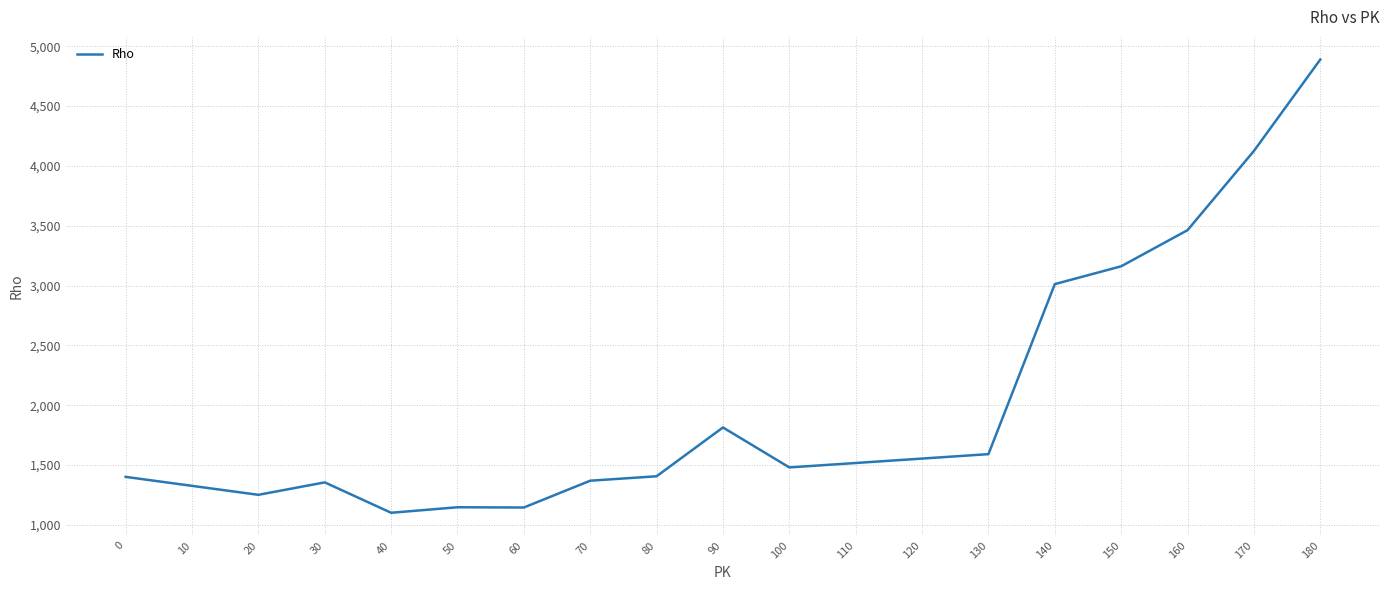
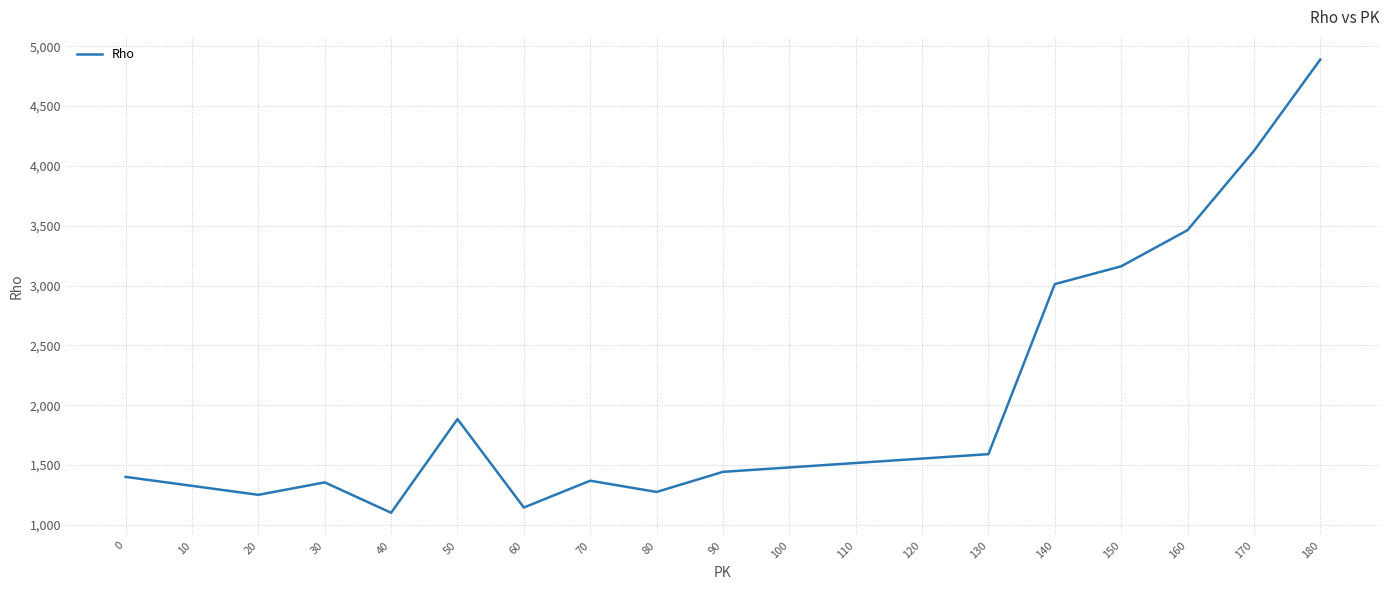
50: 1,150 -> 1,880
80: 1,410 -> 1,280
90: 1,810 -> 1,440
